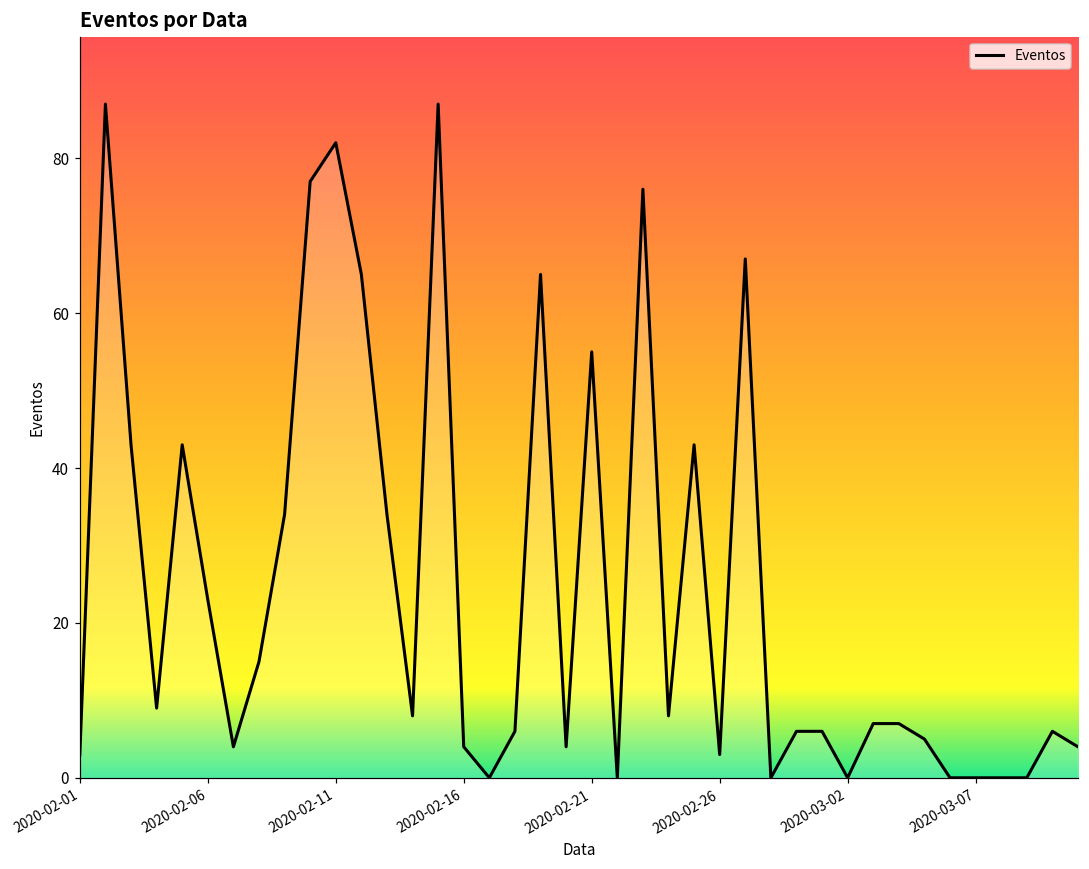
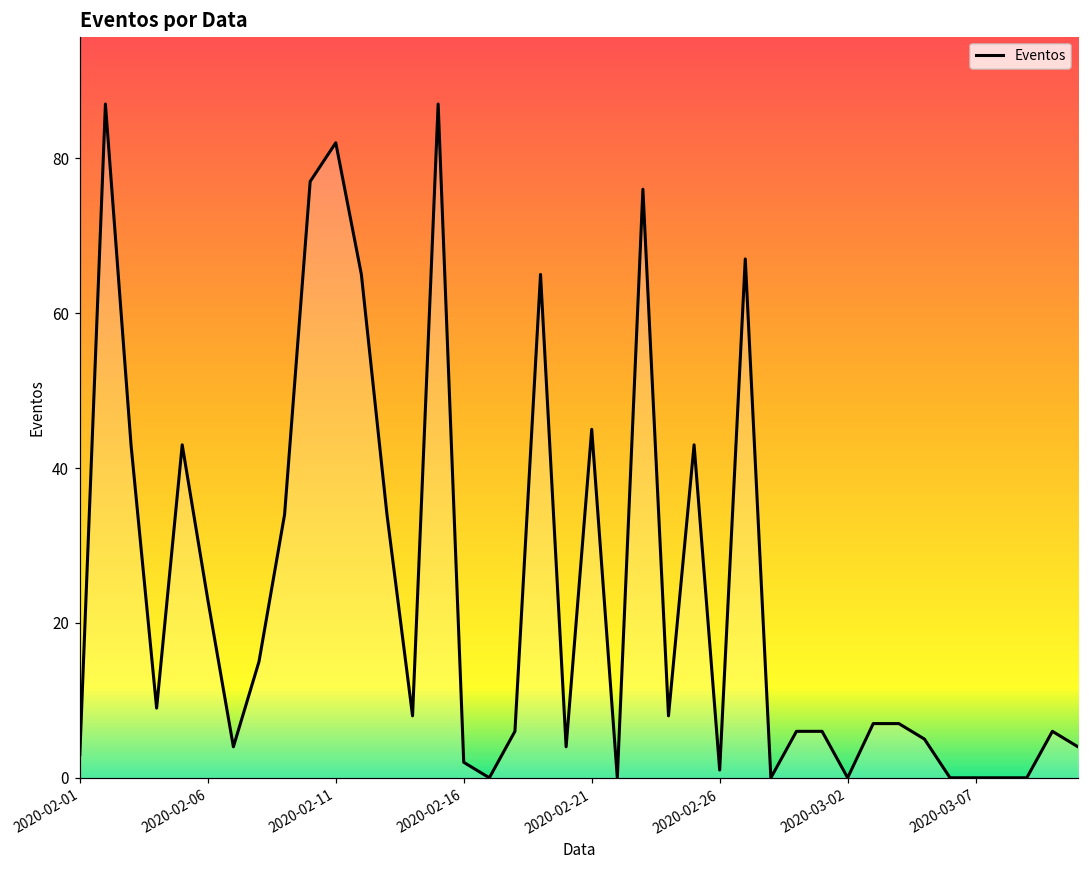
2020-02-16: 4 -> 2
2020-02-21: 55 -> 45
2020-02-26: 3 -> 1
